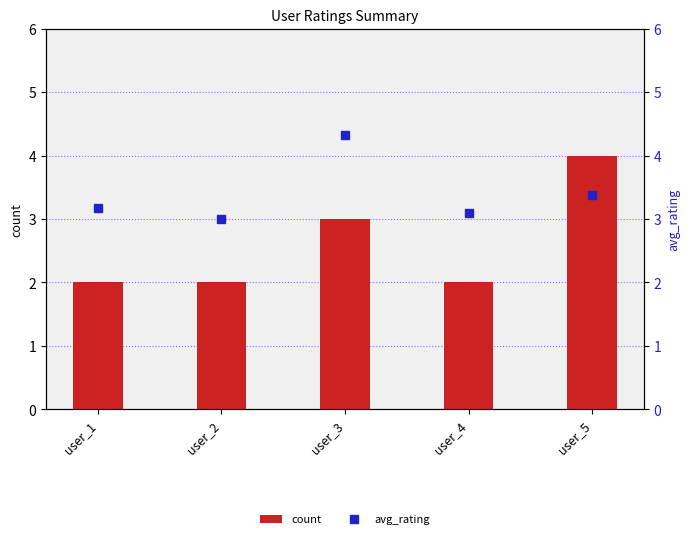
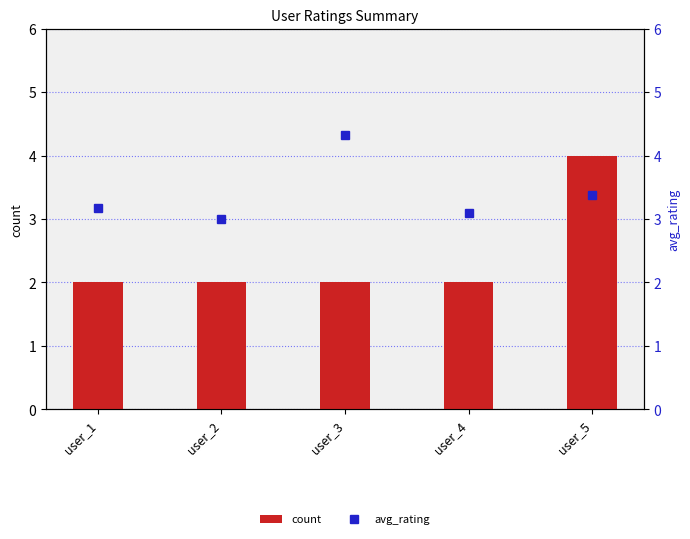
count, user_3: 3 -> 2
